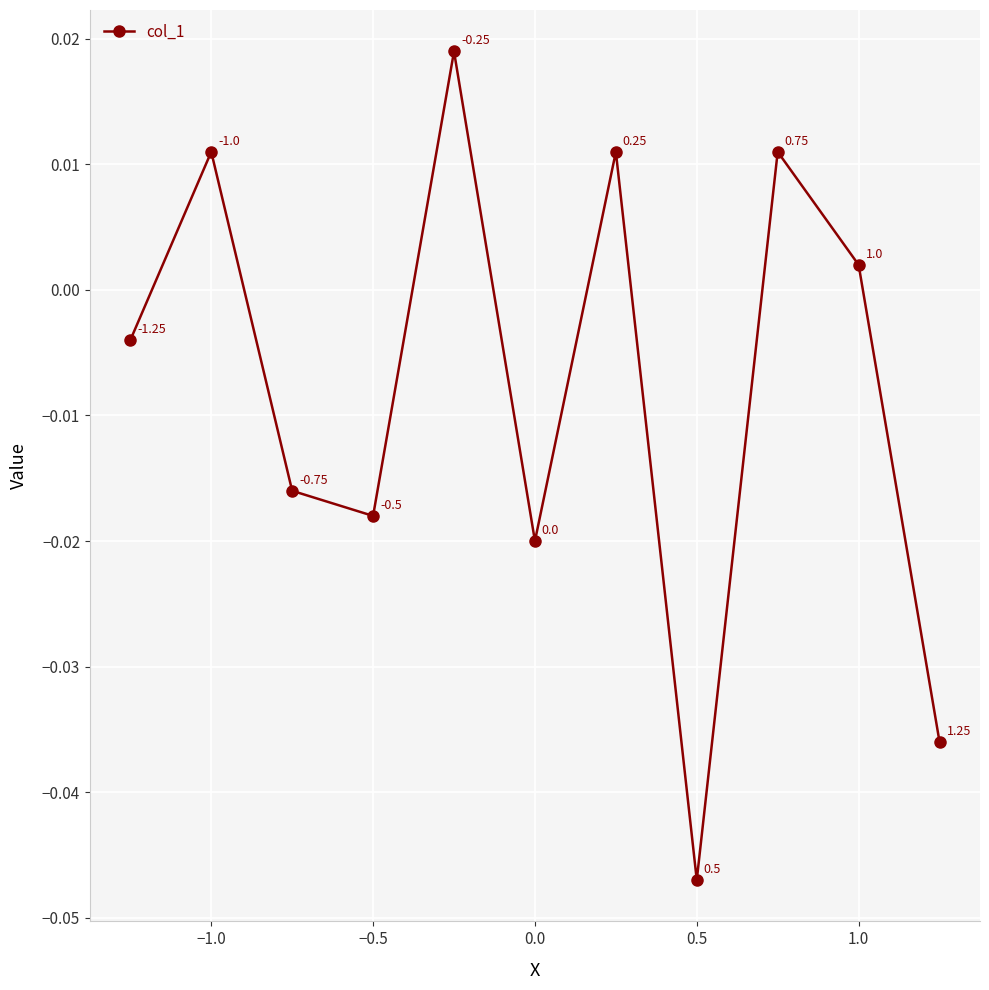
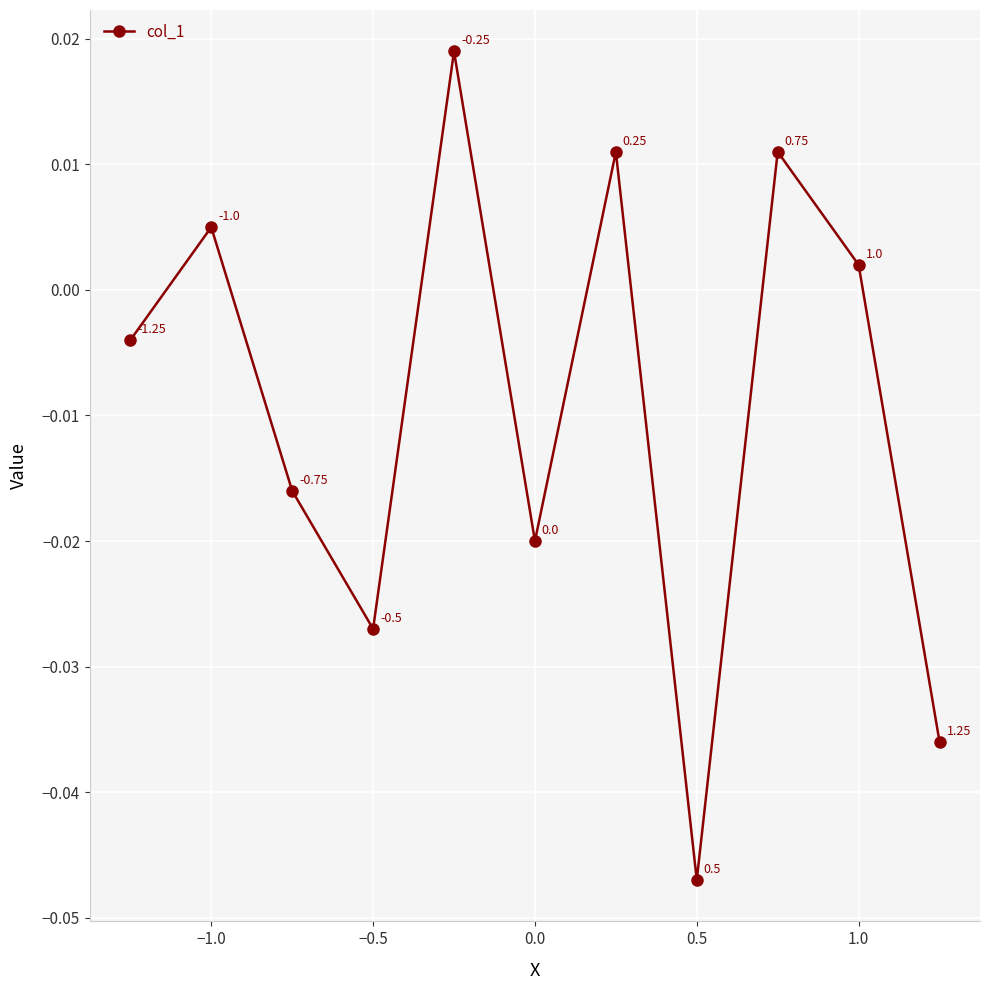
−1.0: 0.011 -> 0.005
−0.5: -0.018 -> -0.027
